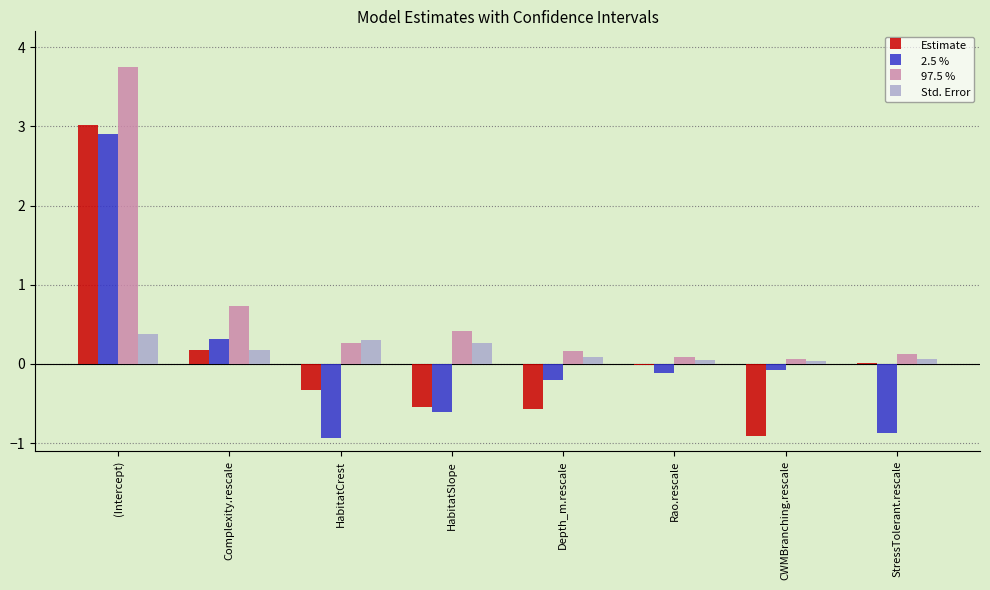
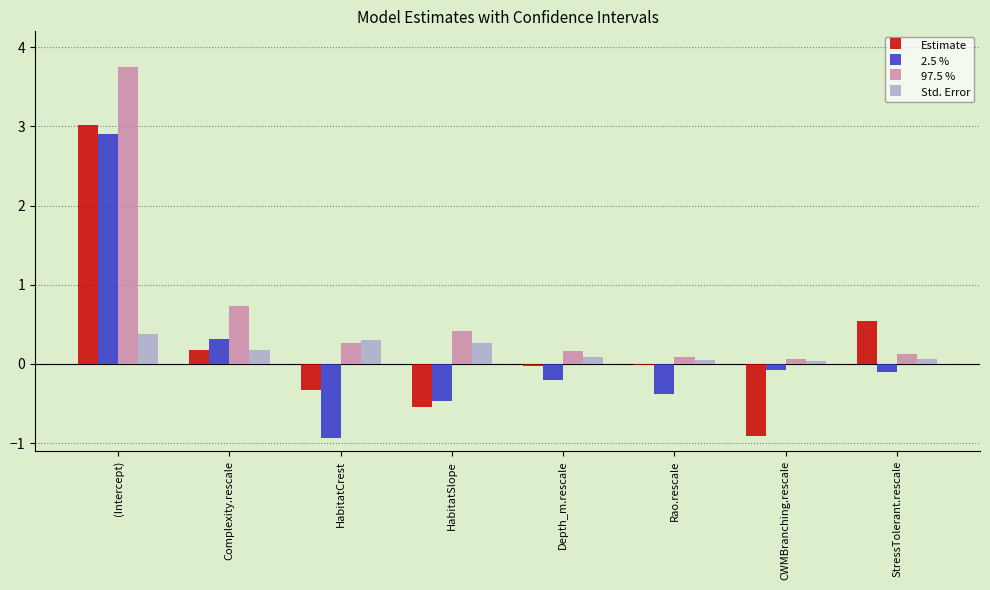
2.5 %, HabitatSlope: -0.6 -> -0.5
Estimate, Depth_m.rescale: -0.6 -> 0.0
2.5 %, Rao.rescale: -0.1 -> -0.4
Estimate, StressTolerant.rescale: 0.0 -> 0.5
2.5 %, StressTolerant.rescale: -0.9 -> -0.1
